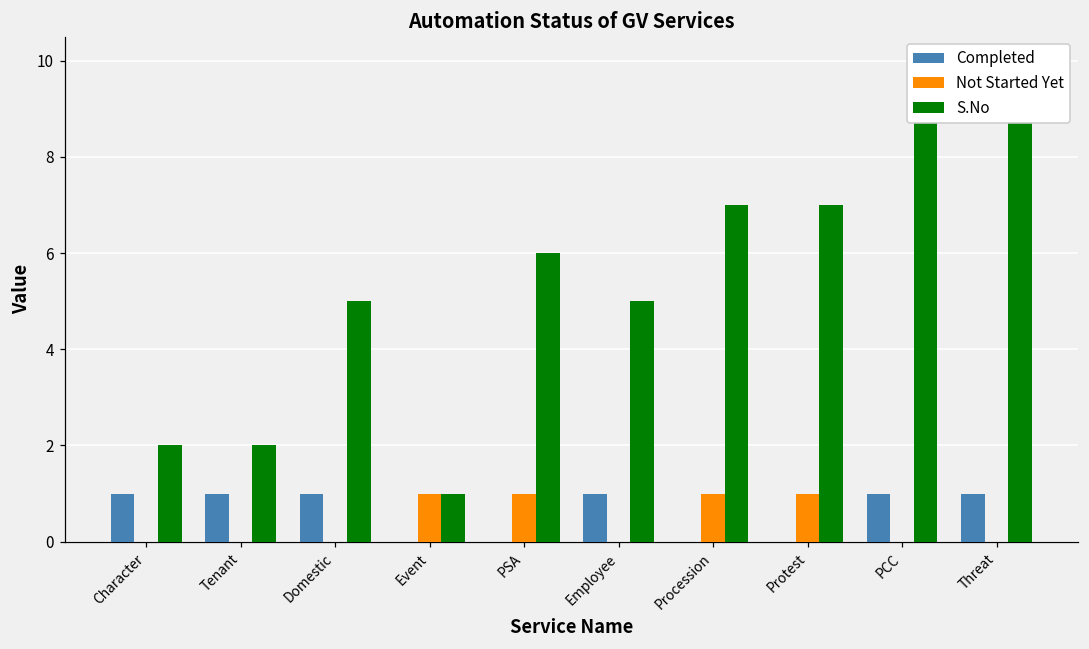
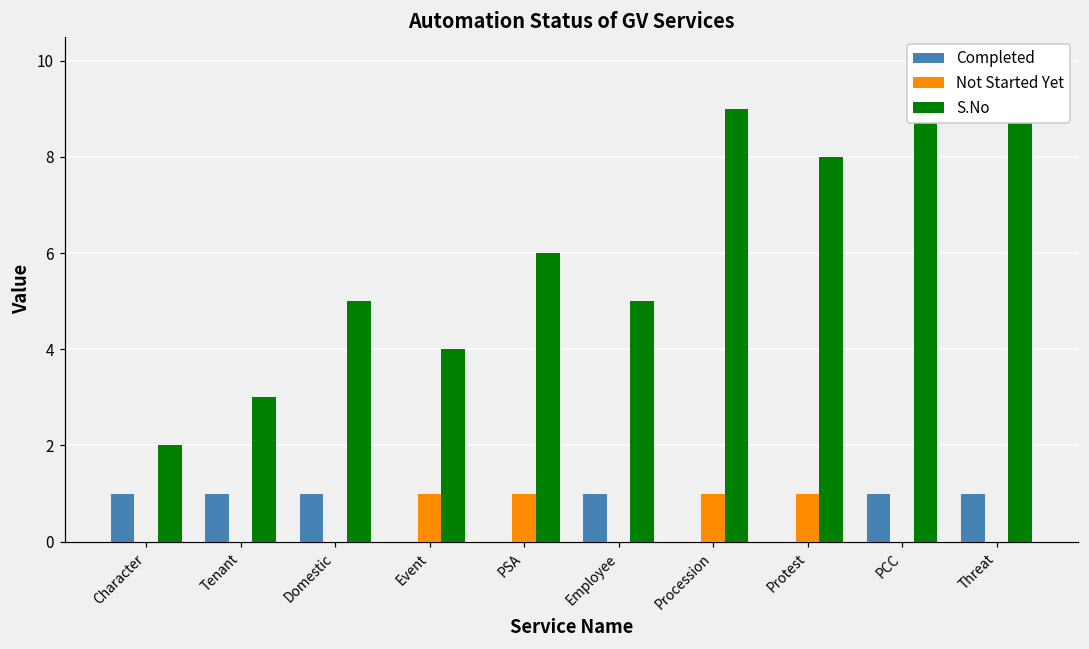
S.No, Tenant: 2 -> 3
S.No, Event: 1 -> 4
S.No, Procession: 7 -> 9
S.No, Protest: 7 -> 8
